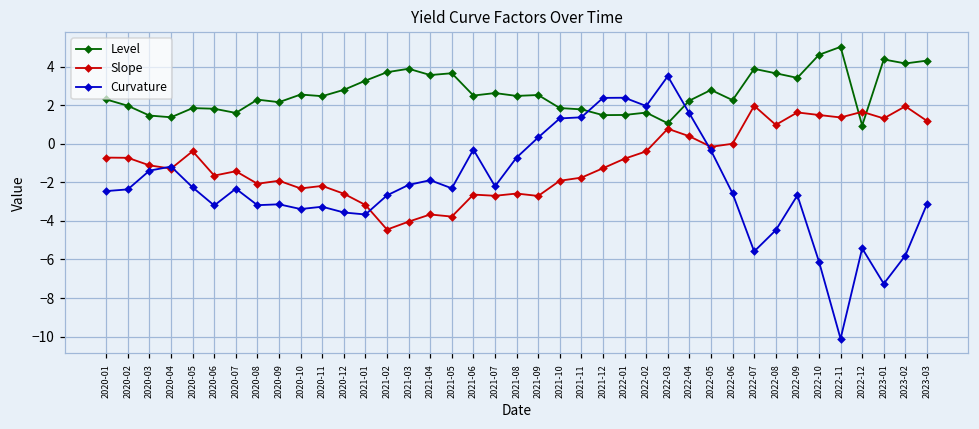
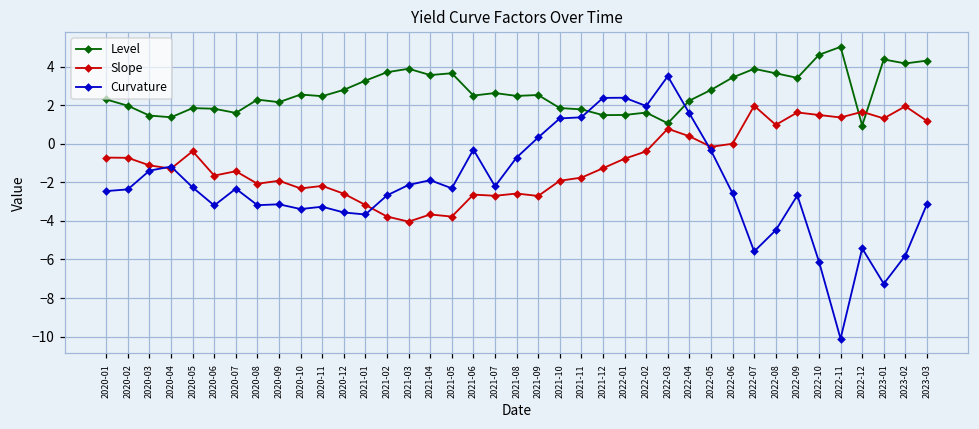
Slope, 2021-02: -4.5 -> -3.8
Level, 2022-06: 2.3 -> 3.4
